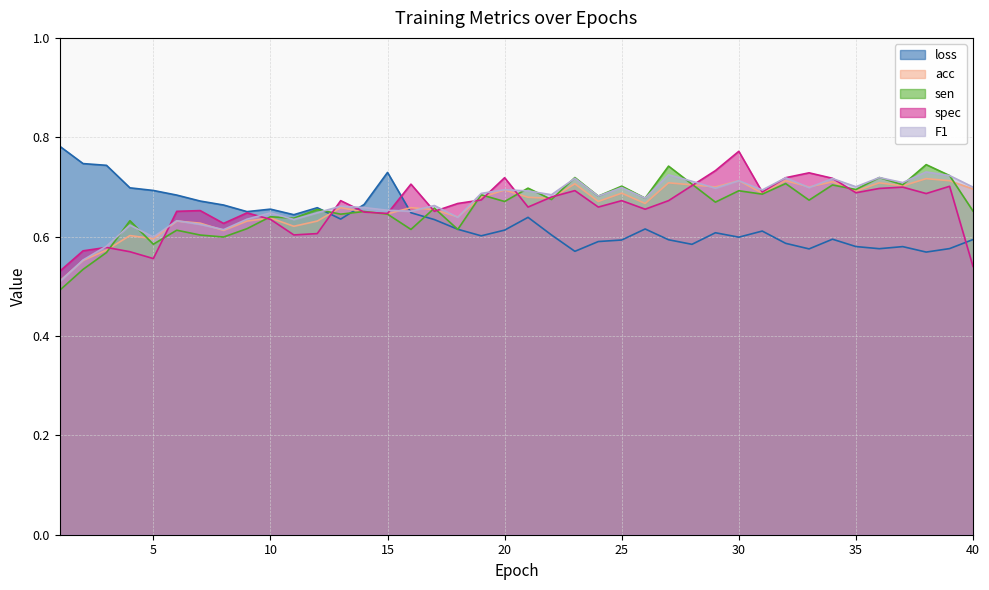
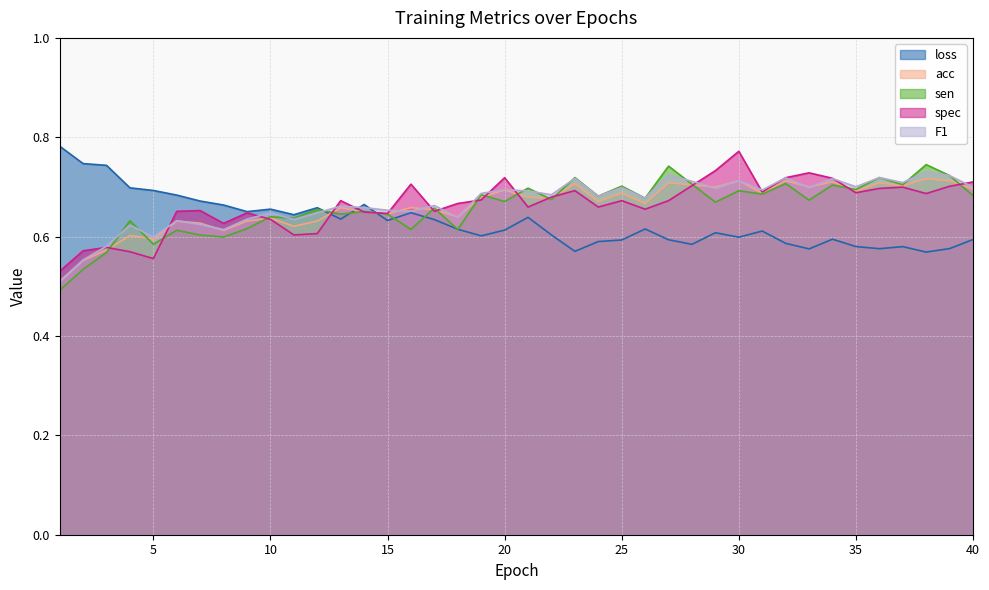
loss, 15: 0.73 -> 0.63
sen, 40: 0.65 -> 0.68
spec, 40: 0.54 -> 0.71
